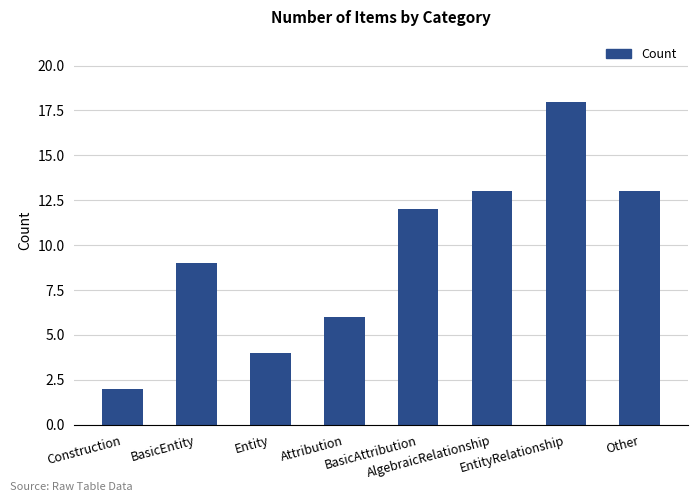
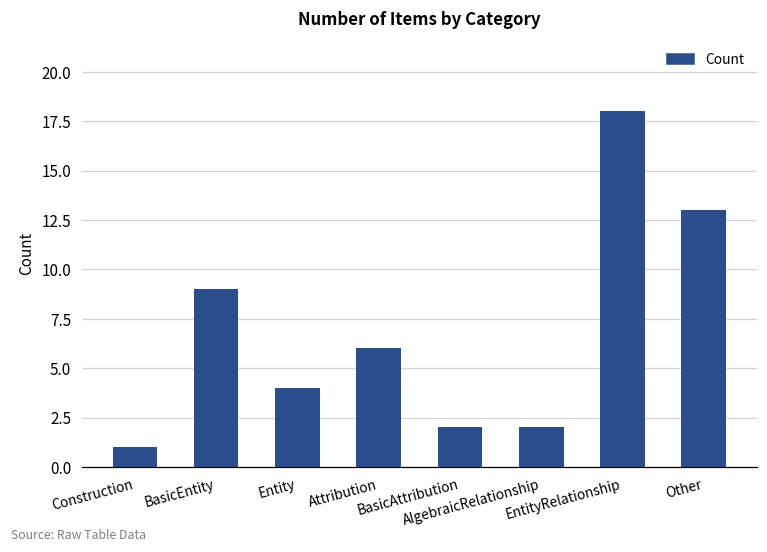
Construction: 2 -> 1
BasicAttribution: 12 -> 2
AlgebraicRelationship: 13 -> 2
